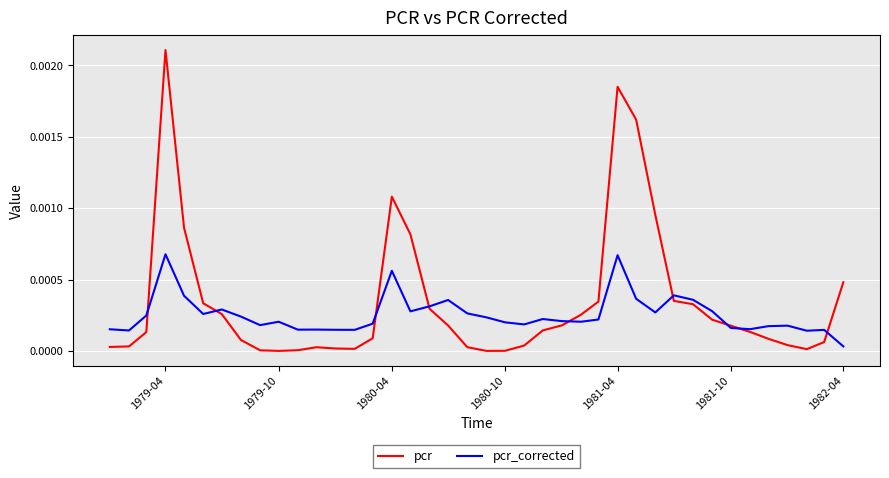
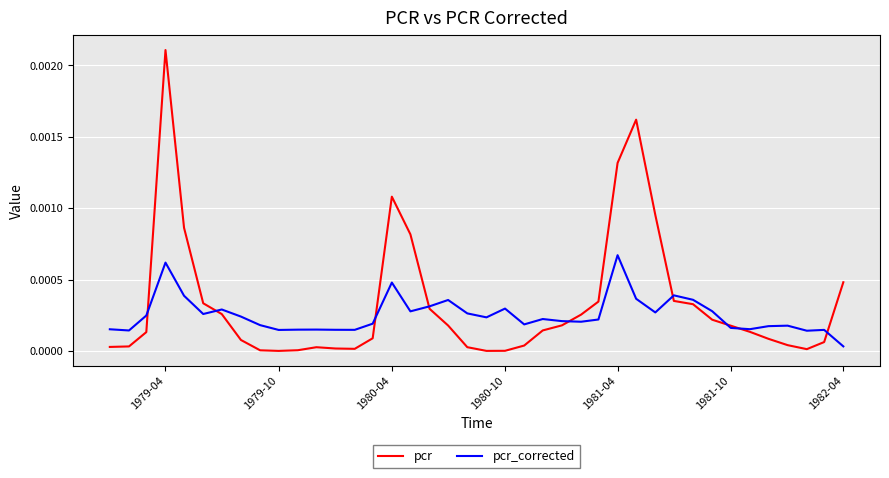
pcr_corrected, 1979-04: 0.00068 -> 0.00062
pcr_corrected, 1979-10: 0.00020 -> 0.00015
pcr_corrected, 1980-04: 0.00056 -> 0.00048
pcr_corrected, 1980-10: 0.00020 -> 0.00030
pcr, 1981-04: 0.00185 -> 0.00132
